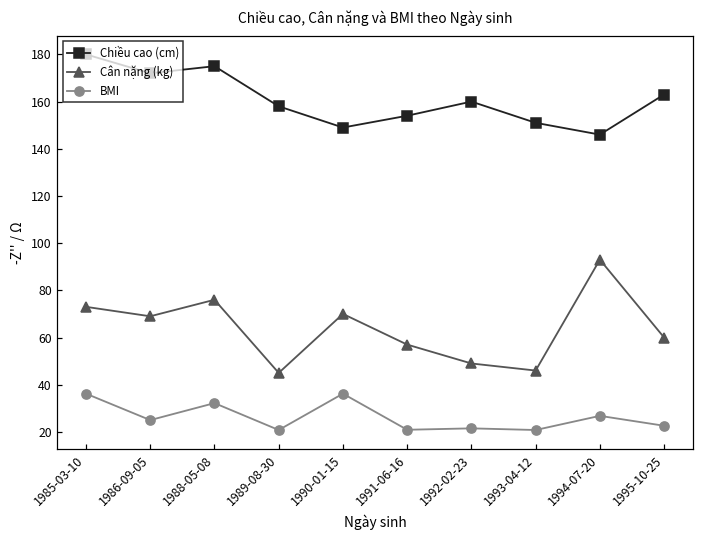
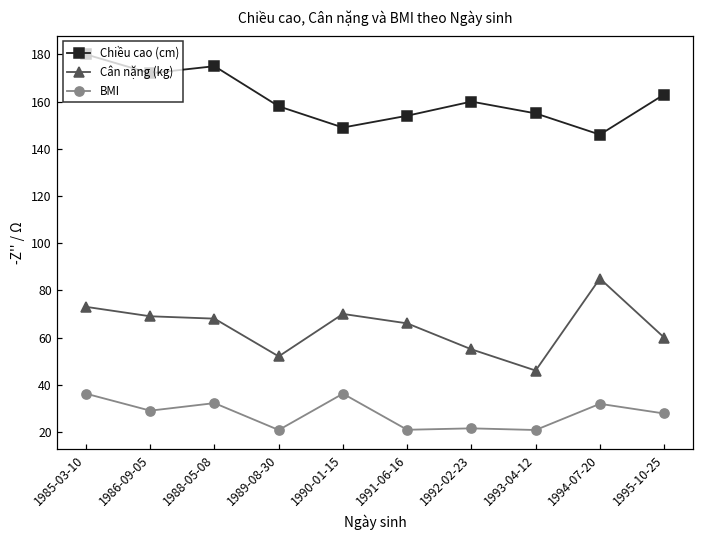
BMI, 1986-09-05: 25 -> 29
Cân nặng (kg), 1988-05-08: 76 -> 68
Cân nặng (kg), 1989-08-30: 45 -> 52
Cân nặng (kg), 1991-06-16: 57 -> 66
Cân nặng (kg), 1992-02-23: 49 -> 55
Chiều cao (cm), 1993-04-12: 151 -> 155
Cân nặng (kg), 1994-07-20: 93 -> 85
BMI, 1994-07-20: 27 -> 32
BMI, 1995-10-25: 23 -> 28
